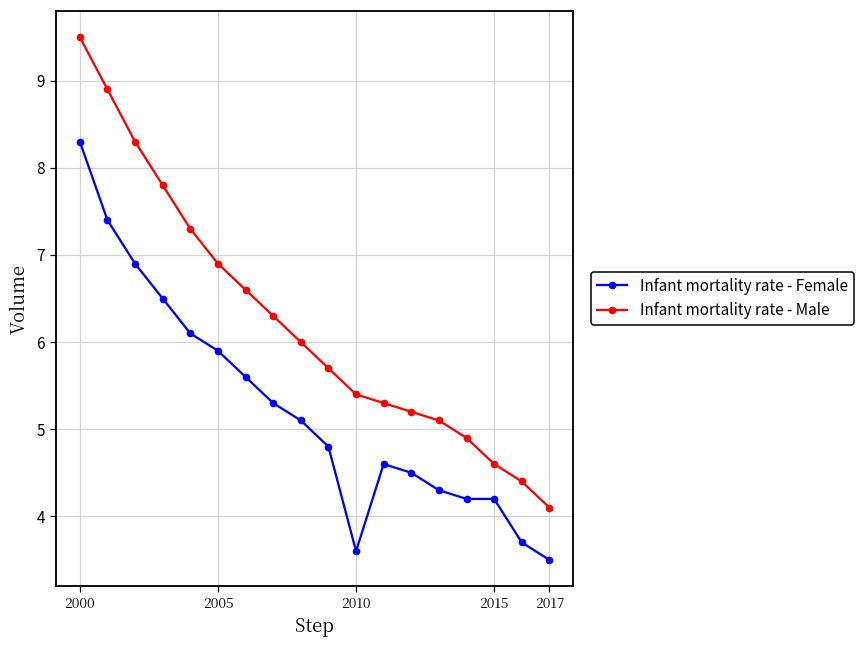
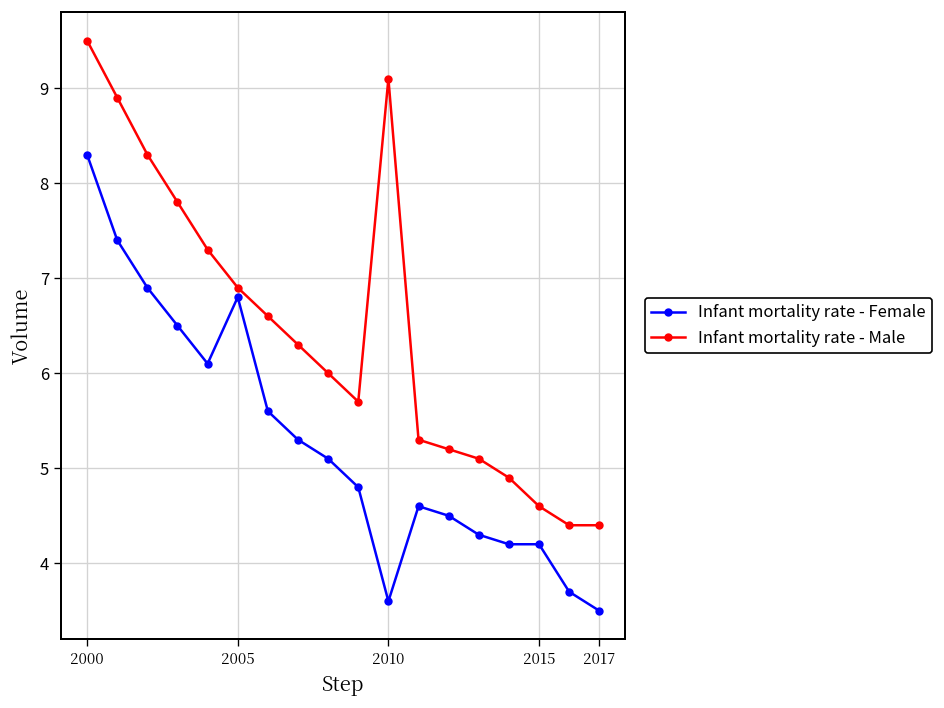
Infant mortality rate - Female, 2005: 5.9 -> 6.8
Infant mortality rate - Male, 2010: 5.4 -> 9.1
Infant mortality rate - Male, 2017: 4.1 -> 4.4
